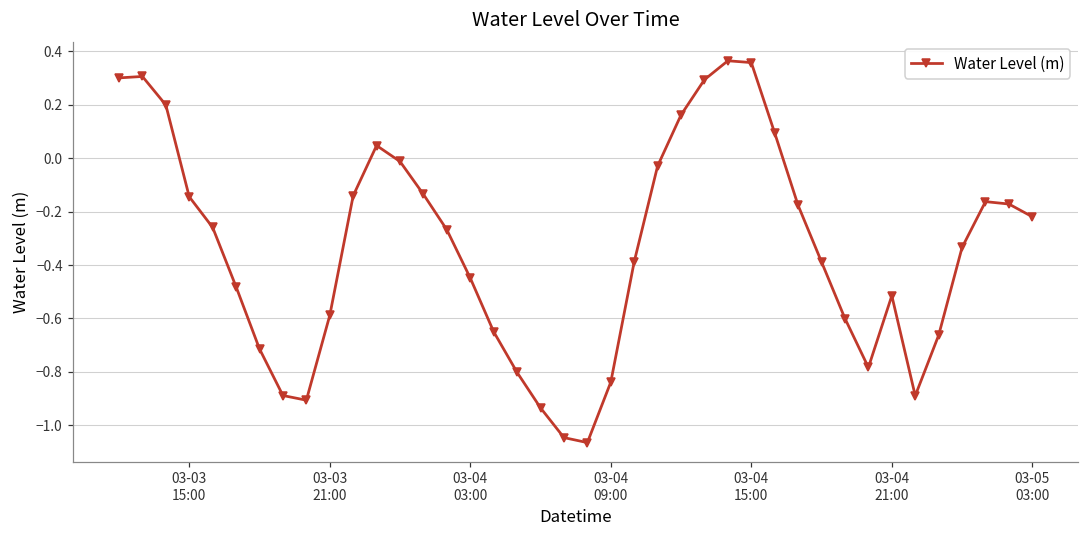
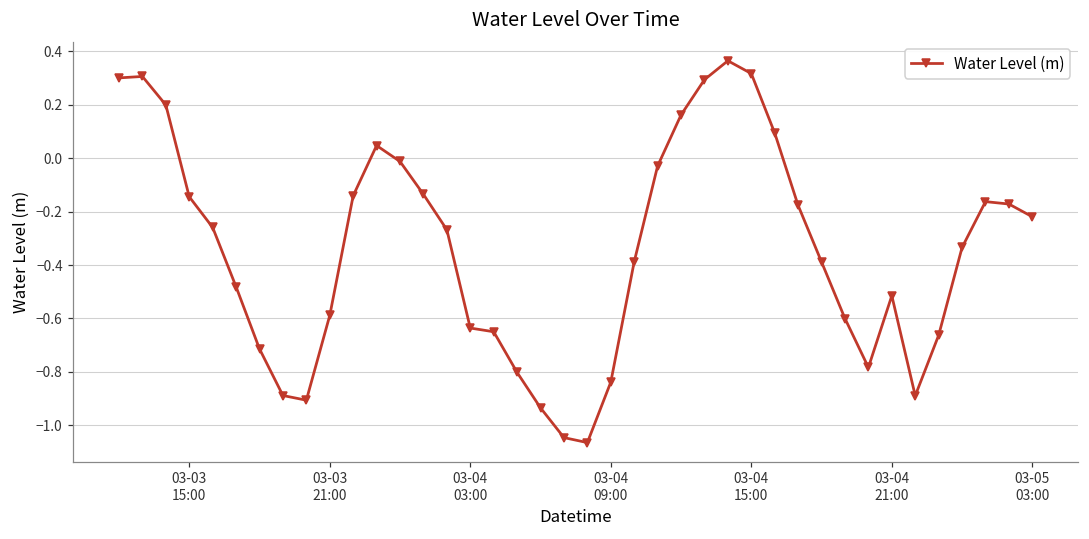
03-04 03:00: -0.45 -> -0.64
03-04 15:00: 0.36 -> 0.32
